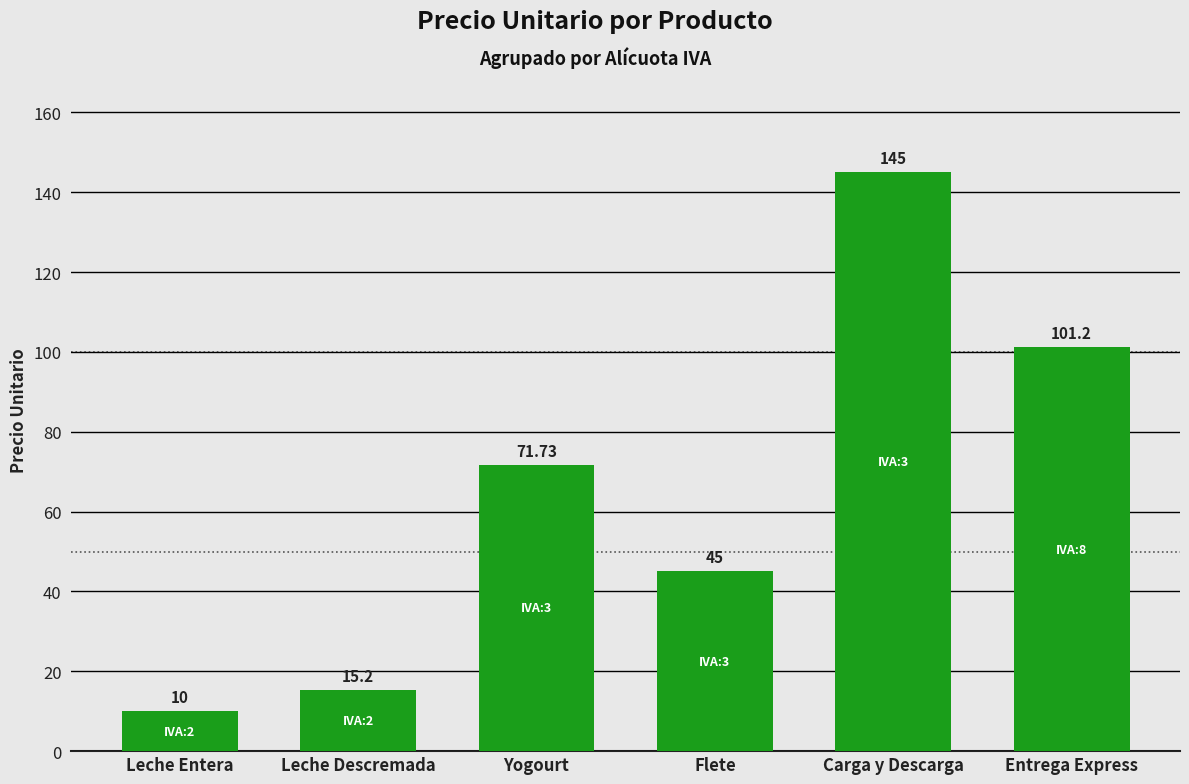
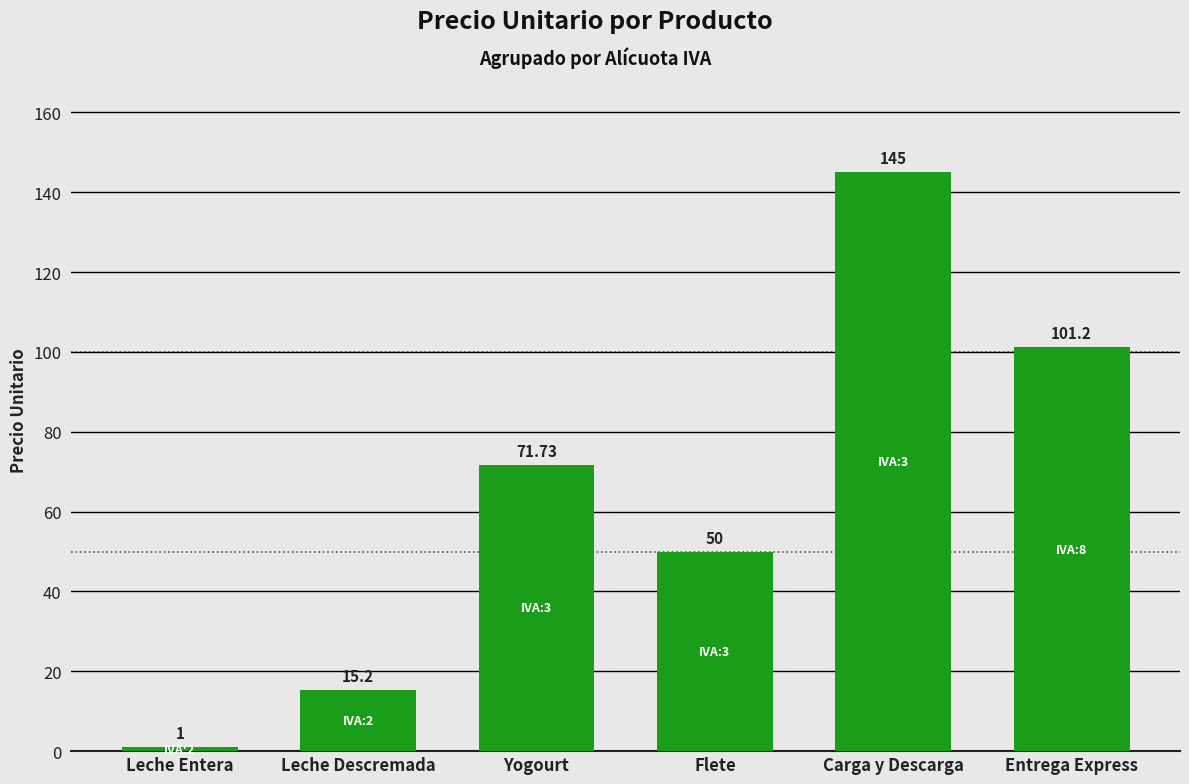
Leche Entera: 10 -> 1
Flete: 45 -> 50
